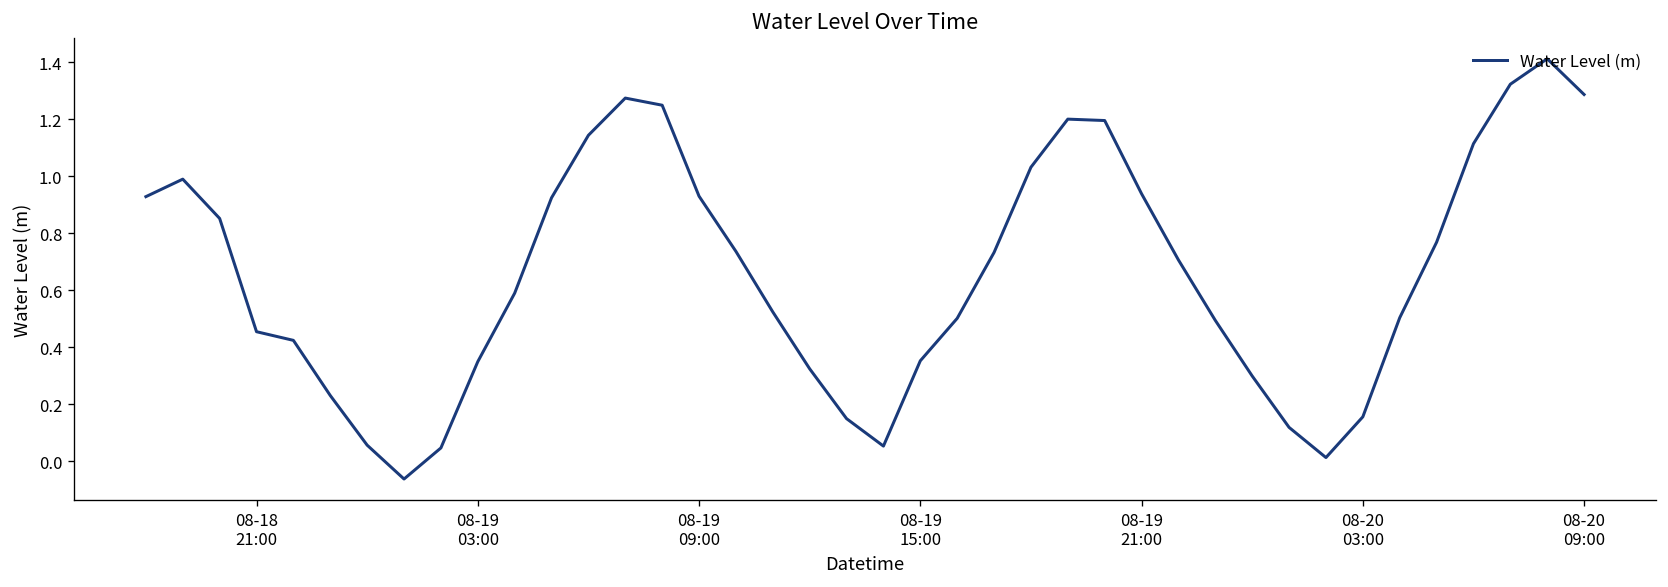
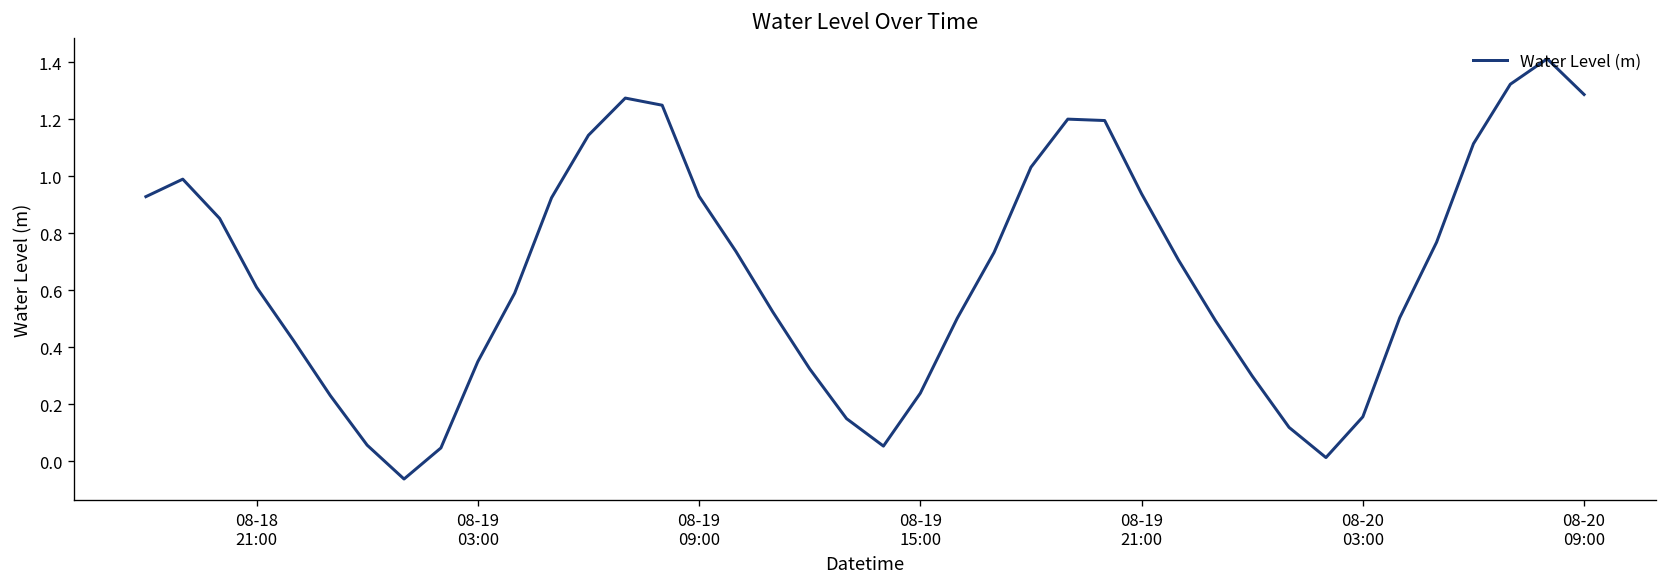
08-18 21:00: 0.45 -> 0.61
08-19 15:00: 0.35 -> 0.24
